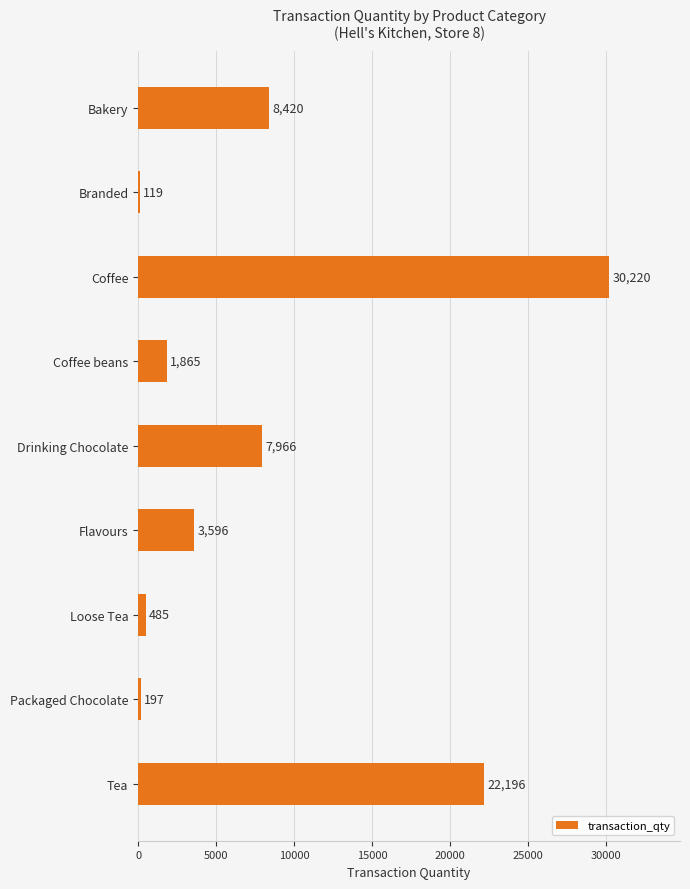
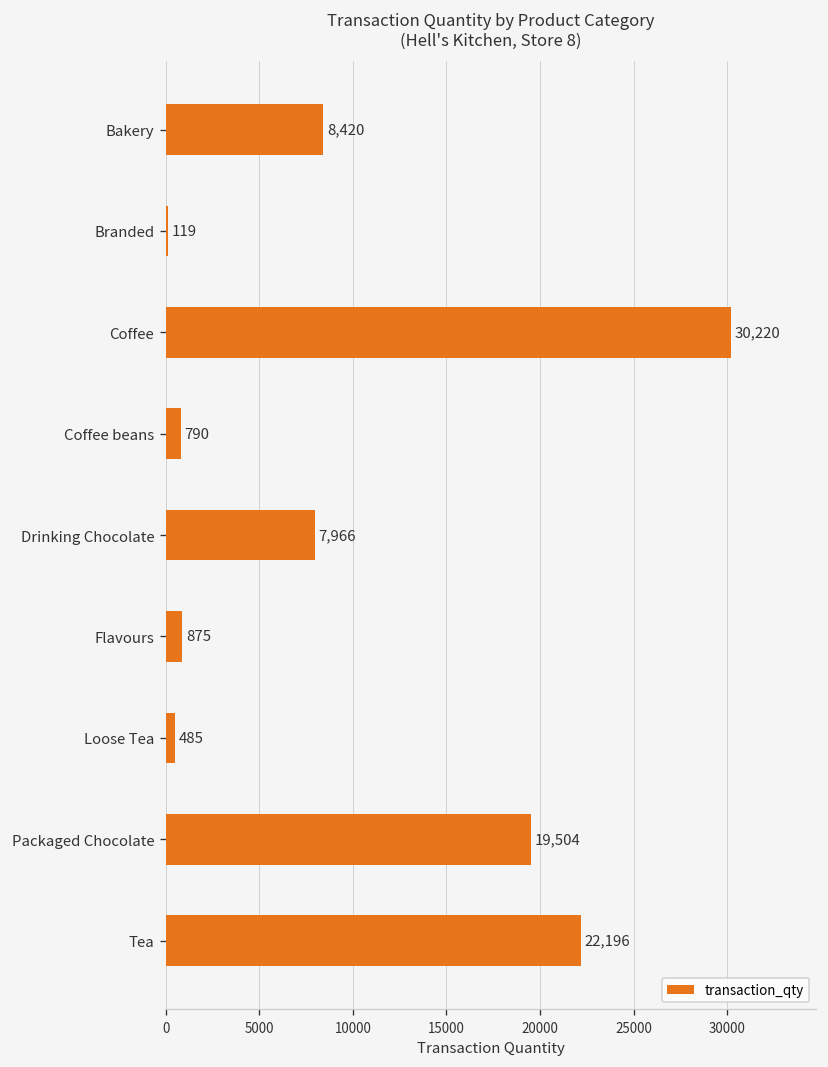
Coffee beans: 1,865 -> 790
Flavours: 3,596 -> 875
Packaged Chocolate: 197 -> 19,504
